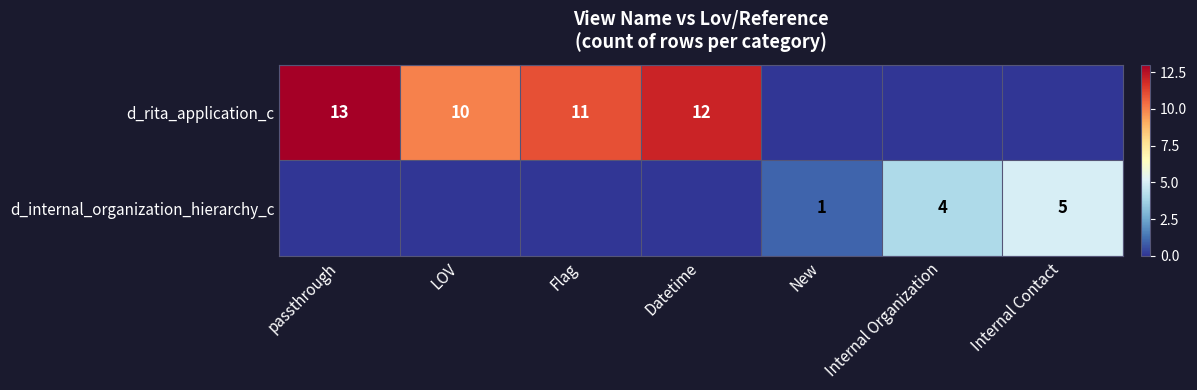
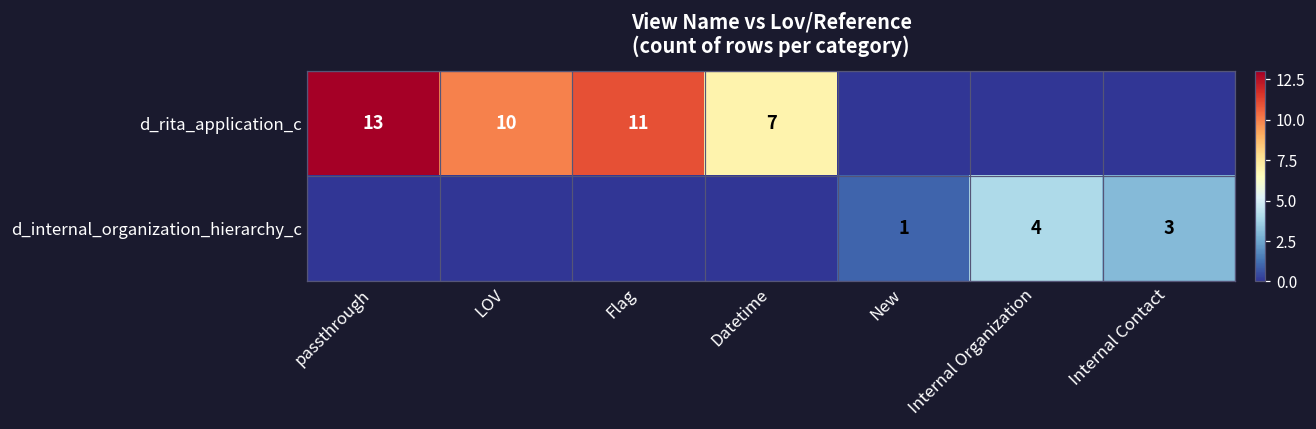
d_rita_application_c, Datetime: 12 -> 7
d_internal_organization_hierarchy_c, Internal Contact: 5 -> 3
